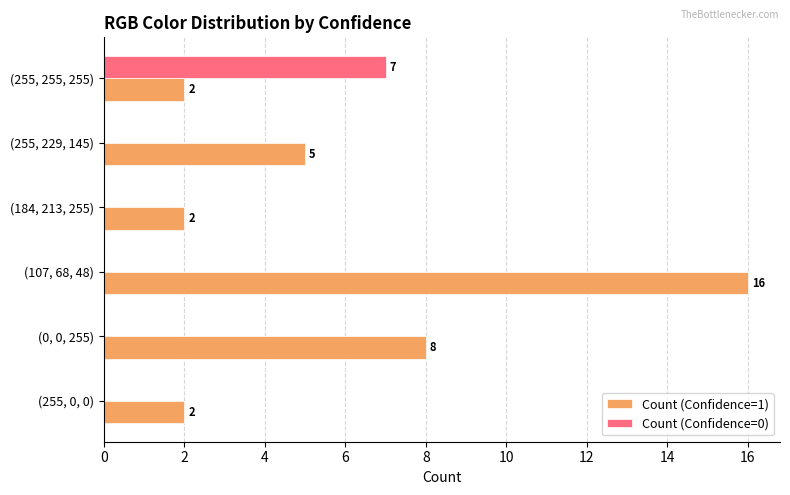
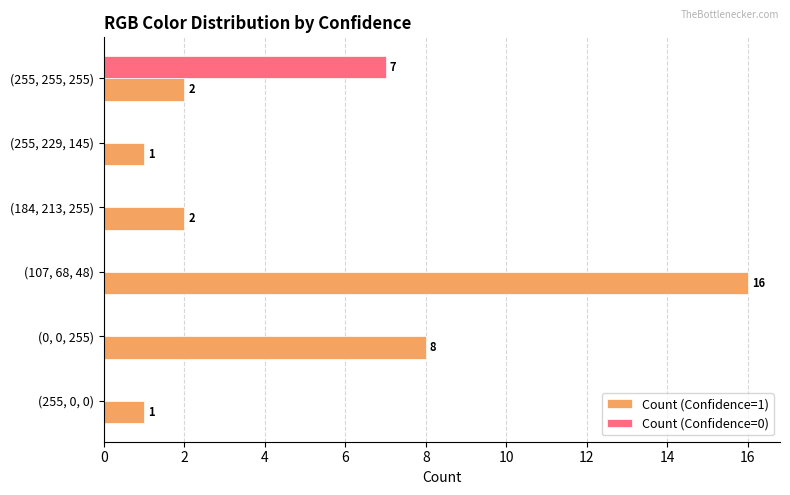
Count (Confidence=1), (255, 229, 145): 5 -> 1
Count (Confidence=1), (255, 0, 0): 2 -> 1
